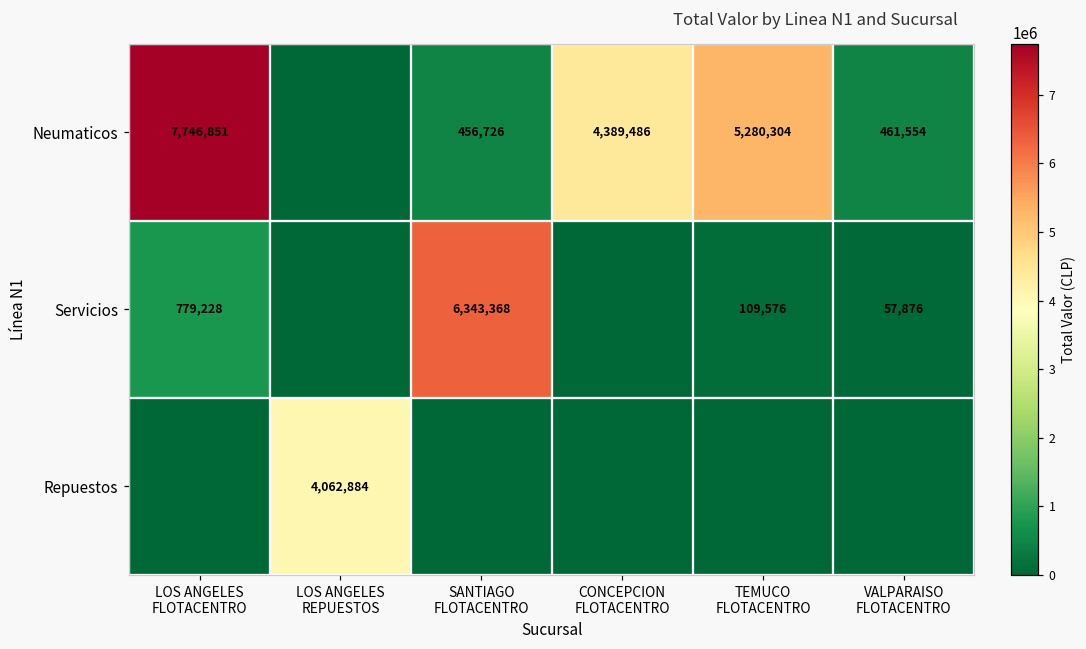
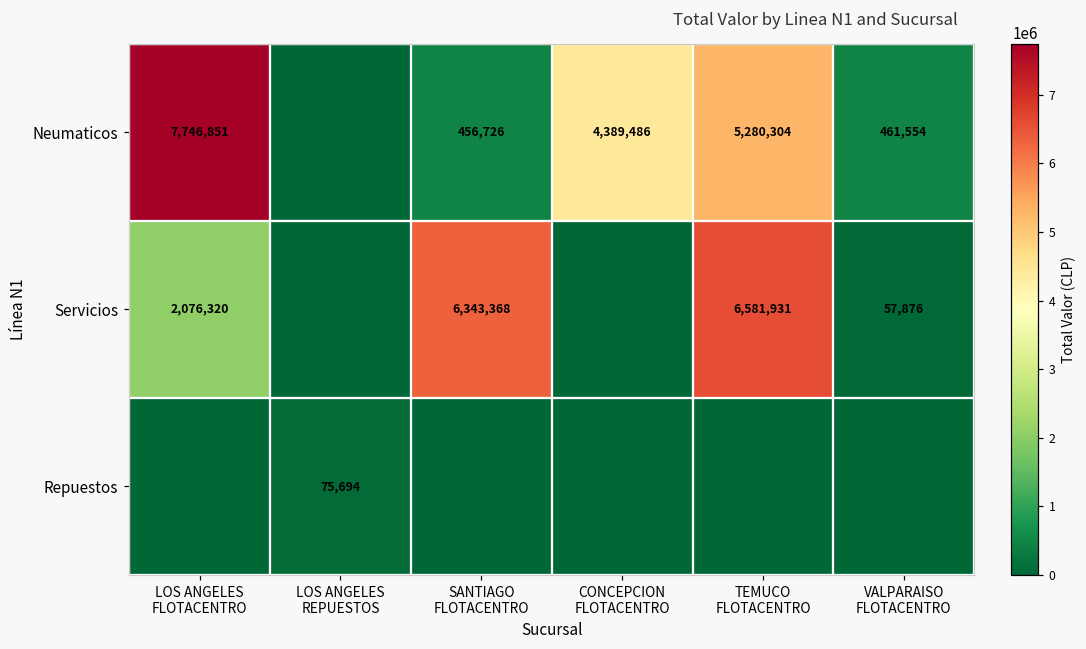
Servicios, LOS ANGELES FLOTACENTRO: 779,228 -> 2,076,320
Servicios, TEMUCO FLOTACENTRO: 109,576 -> 6,581,931
Repuestos, LOS ANGELES REPUESTOS: 4,062,884 -> 75,694
